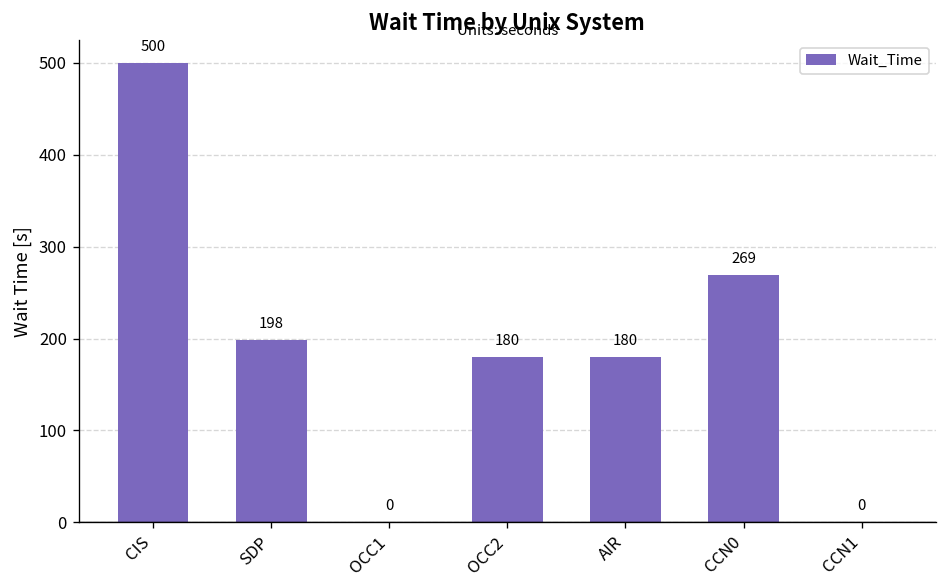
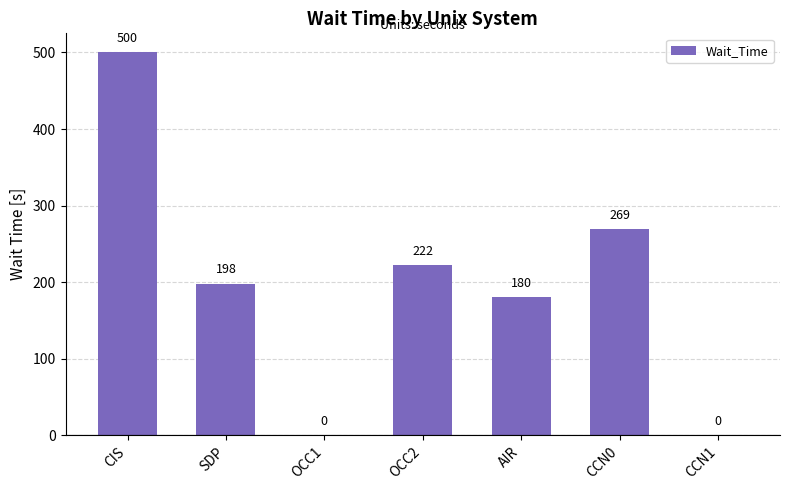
OCC2: 180 -> 222
